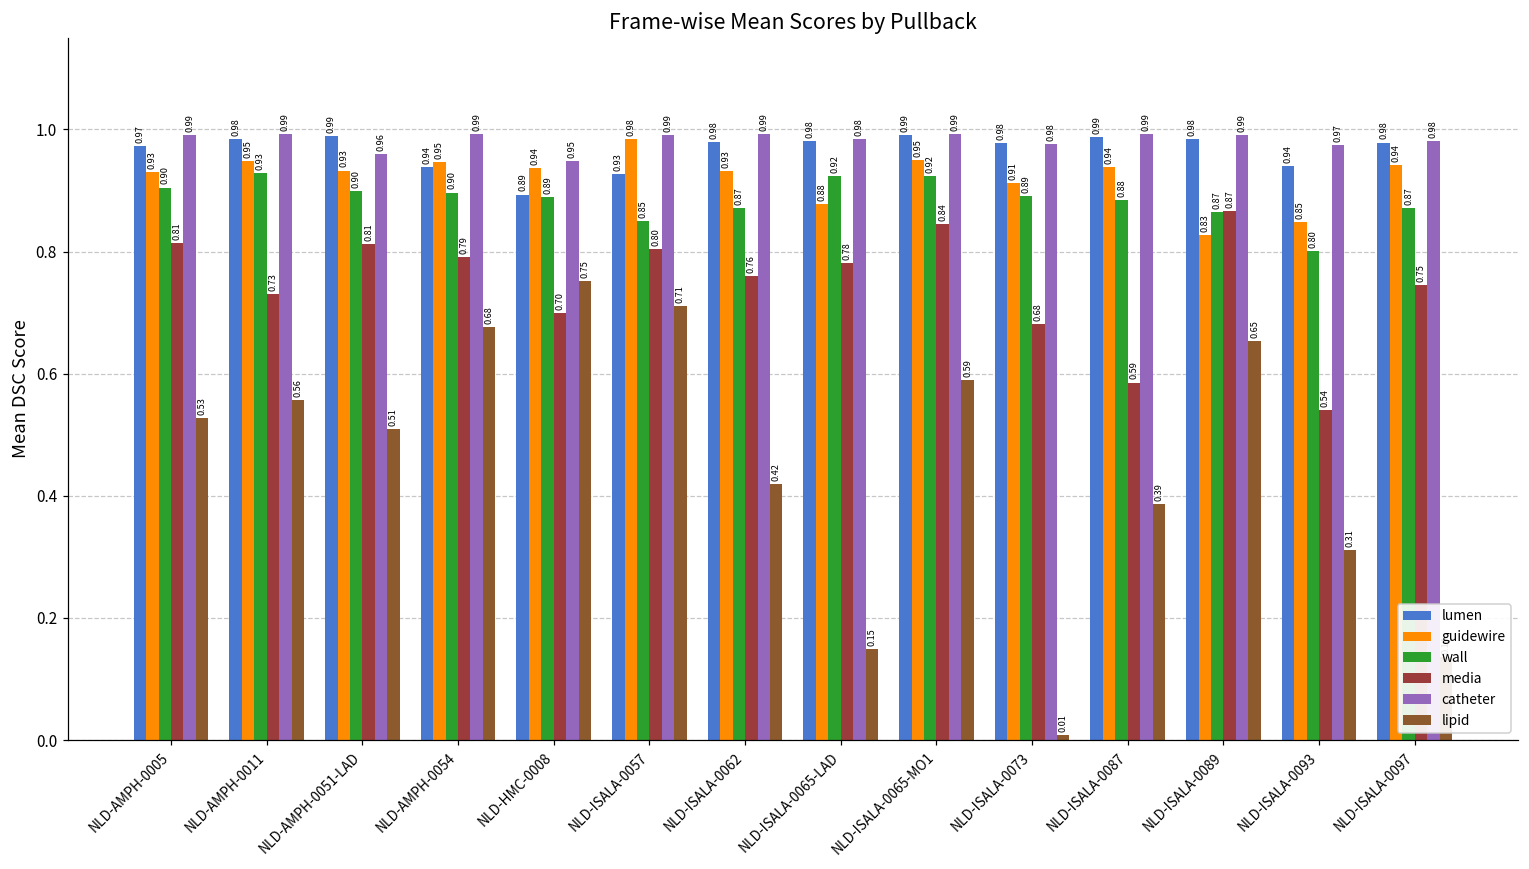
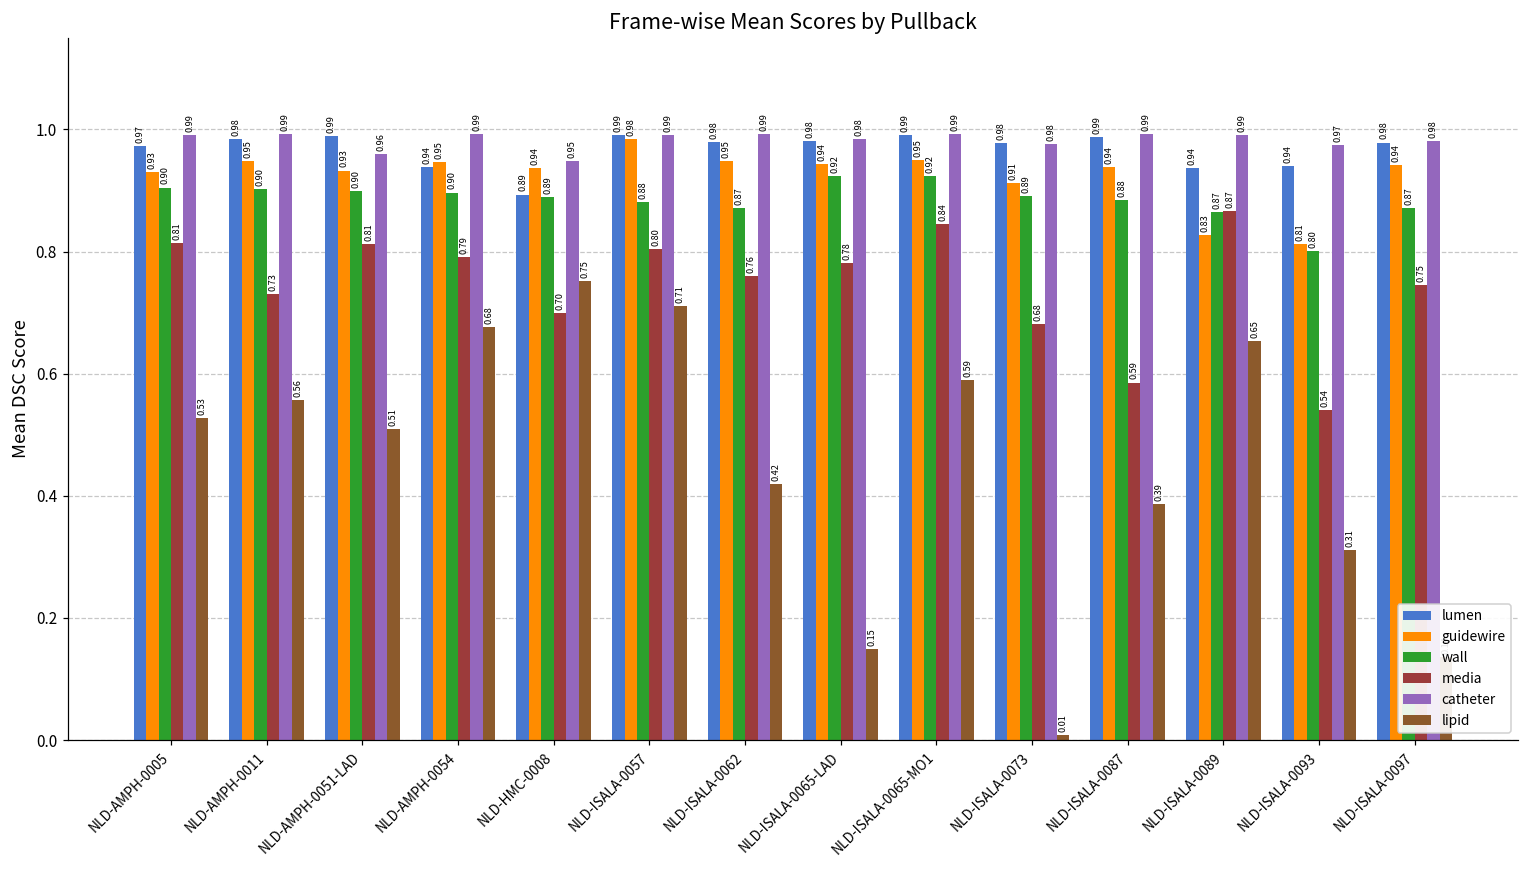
wall, NLD-AMPH-0011: 0.93 -> 0.90
lumen, NLD-ISALA-0057: 0.93 -> 0.99
wall, NLD-ISALA-0057: 0.85 -> 0.88
guidewire, NLD-ISALA-0062: 0.93 -> 0.95
guidewire, NLD-ISALA-0065-LAD: 0.88 -> 0.94
lumen, NLD-ISALA-0089: 0.98 -> 0.94
guidewire, NLD-ISALA-0093: 0.85 -> 0.81
